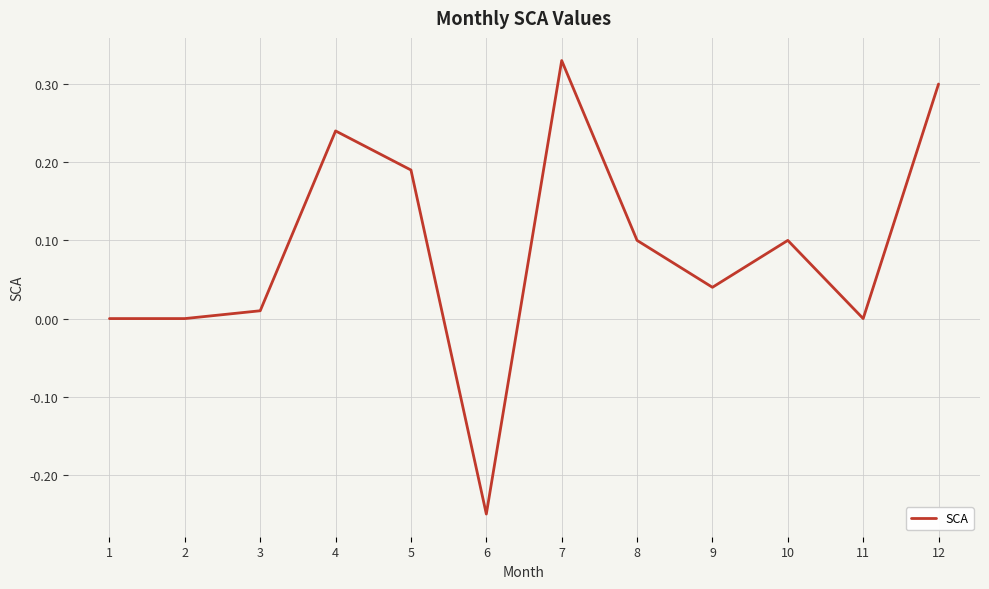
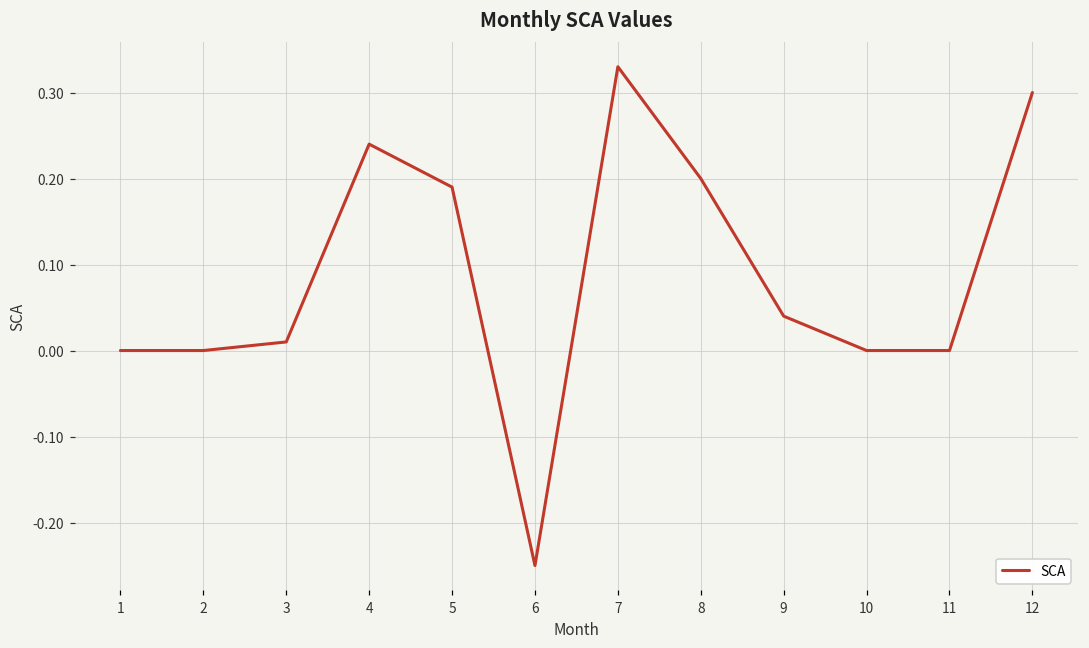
8: 0.1 -> 0.2
10: 0.1 -> 0.0
